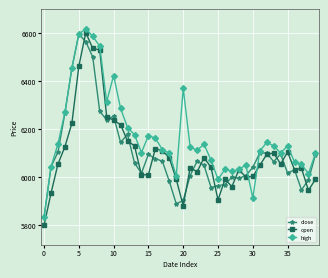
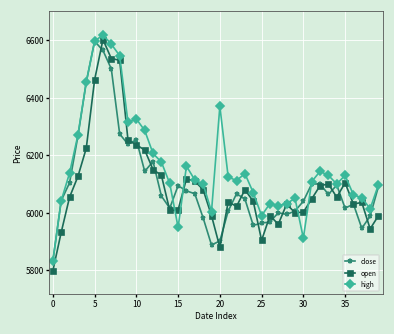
high, 10: 6420 -> 6330
high, 15: 6170 -> 5950
